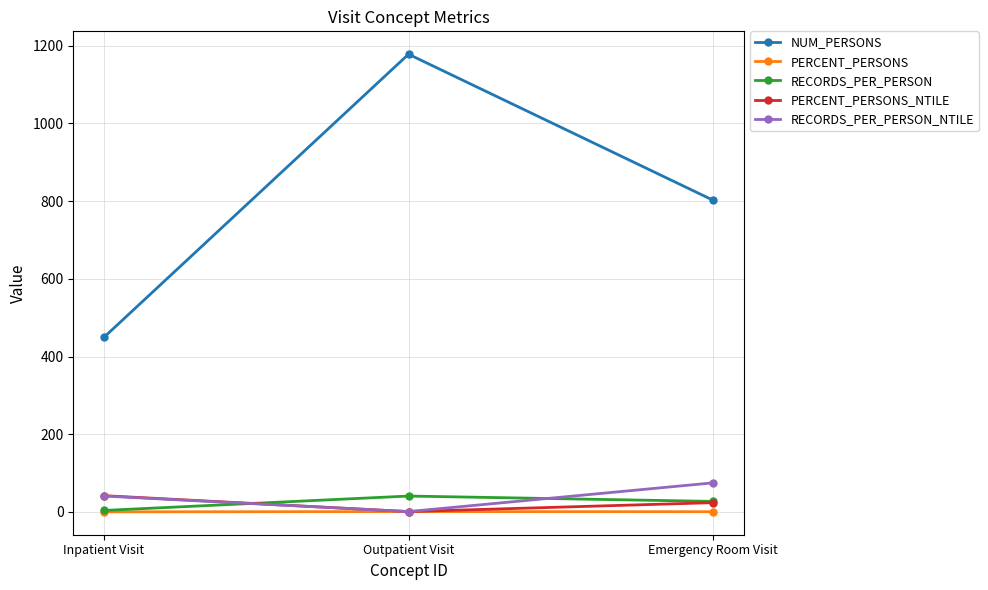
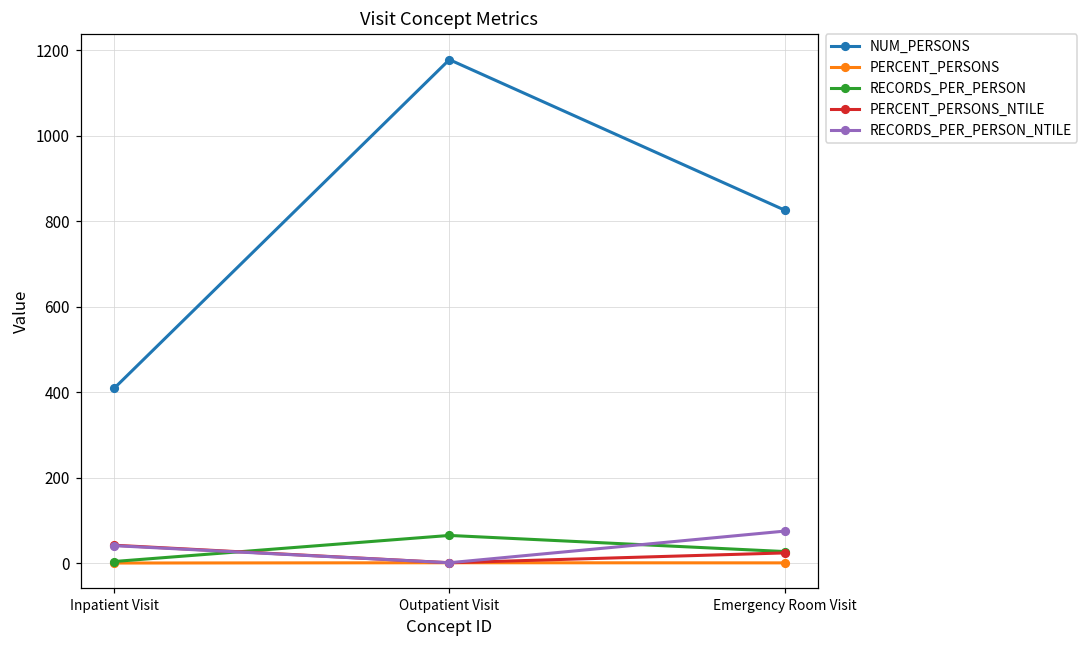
NUM_PERSONS, Inpatient Visit: 450 -> 410
RECORDS_PER_PERSON, Outpatient Visit: 40 -> 60
NUM_PERSONS, Emergency Room Visit: 800 -> 830
